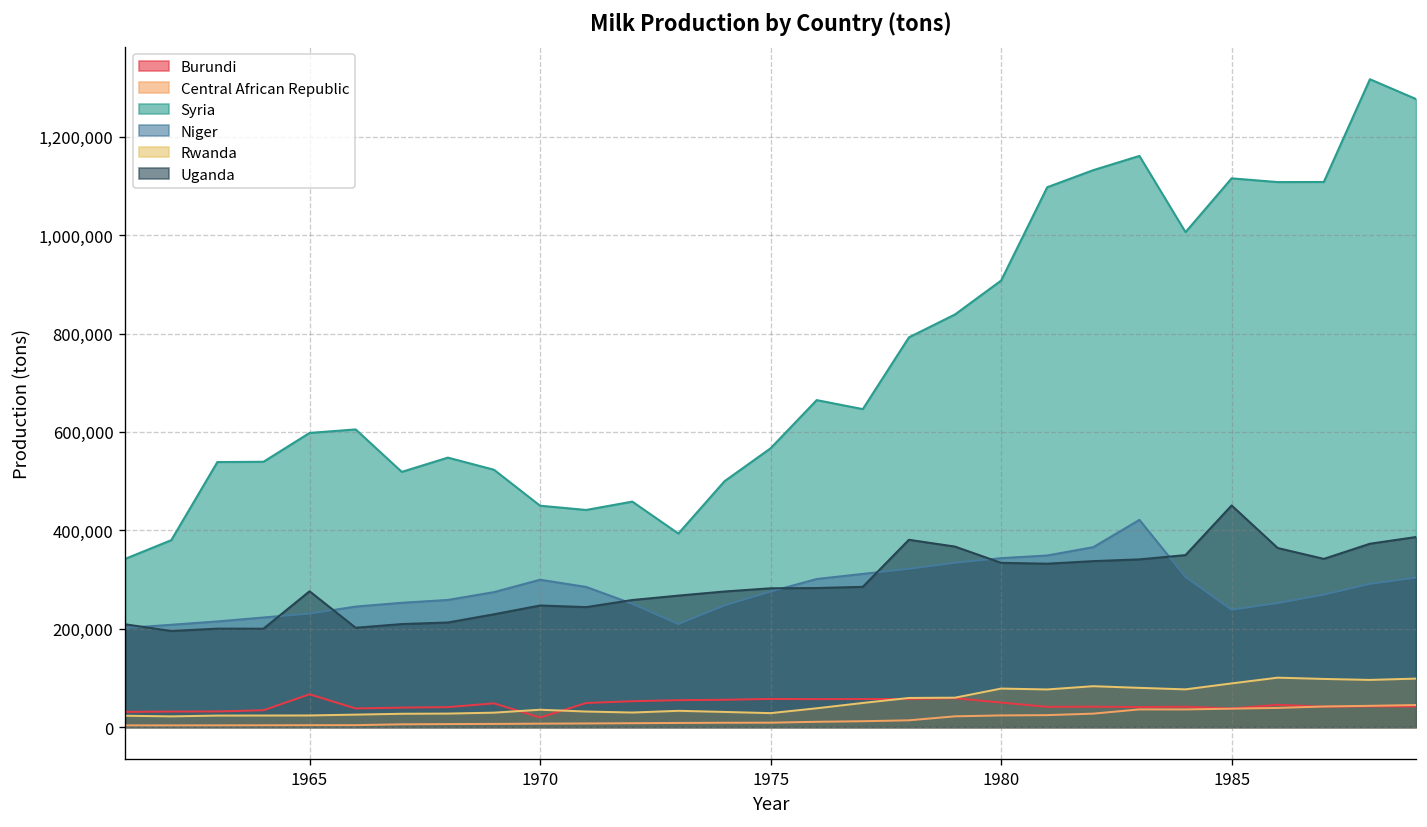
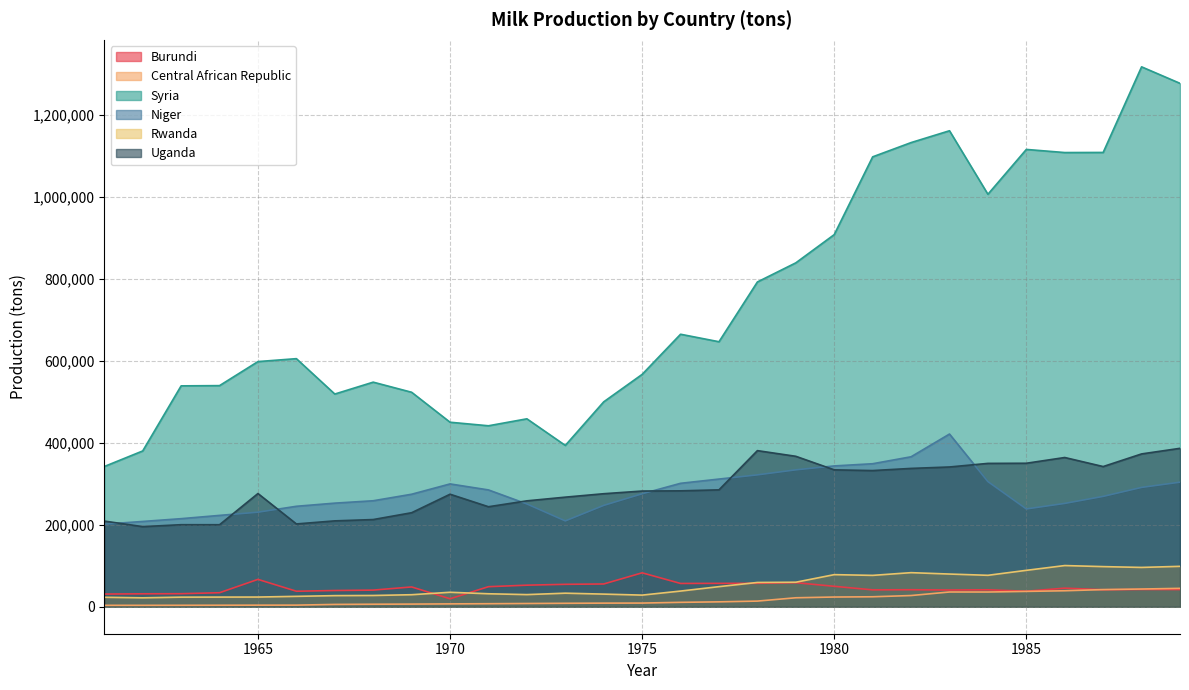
Uganda, 1970: 250,000 -> 270,000
Burundi, 1975: 60,000 -> 80,000
Uganda, 1985: 450,000 -> 350,000
